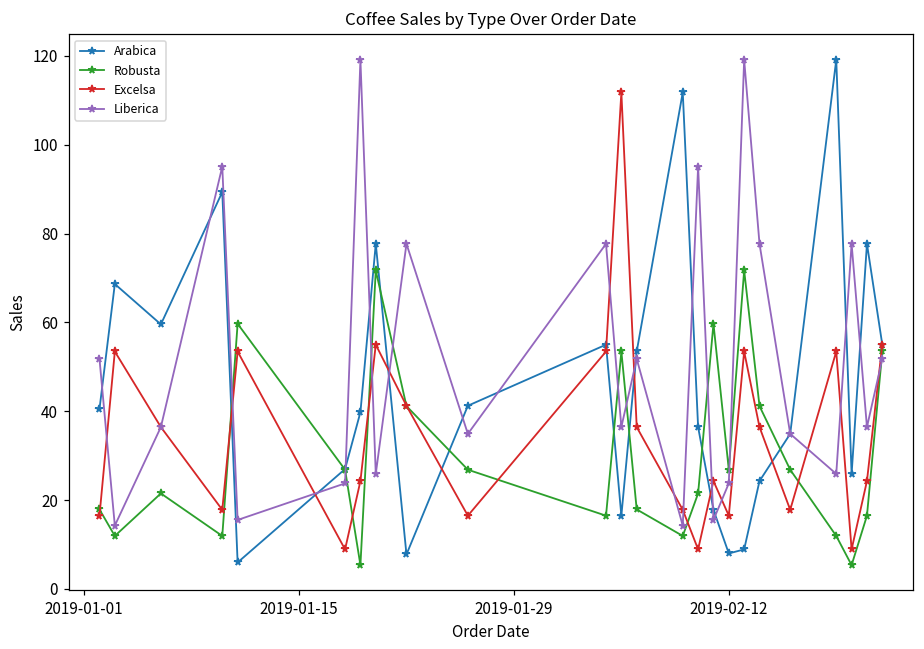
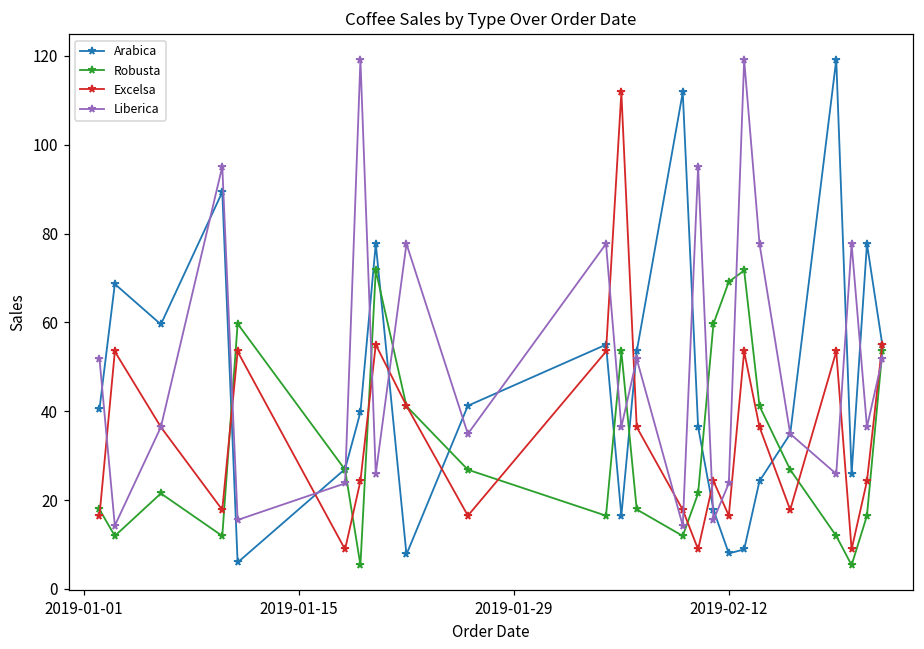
Robusta, 2019-02-12: 27 -> 69
